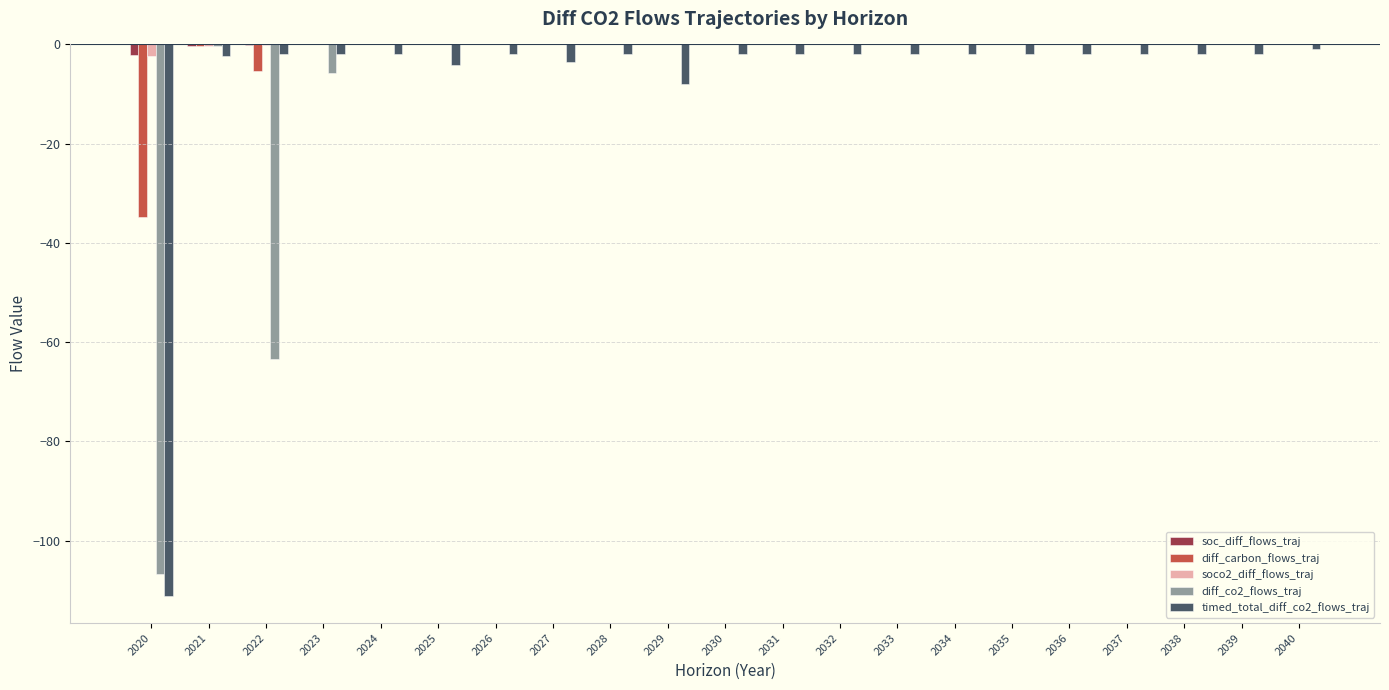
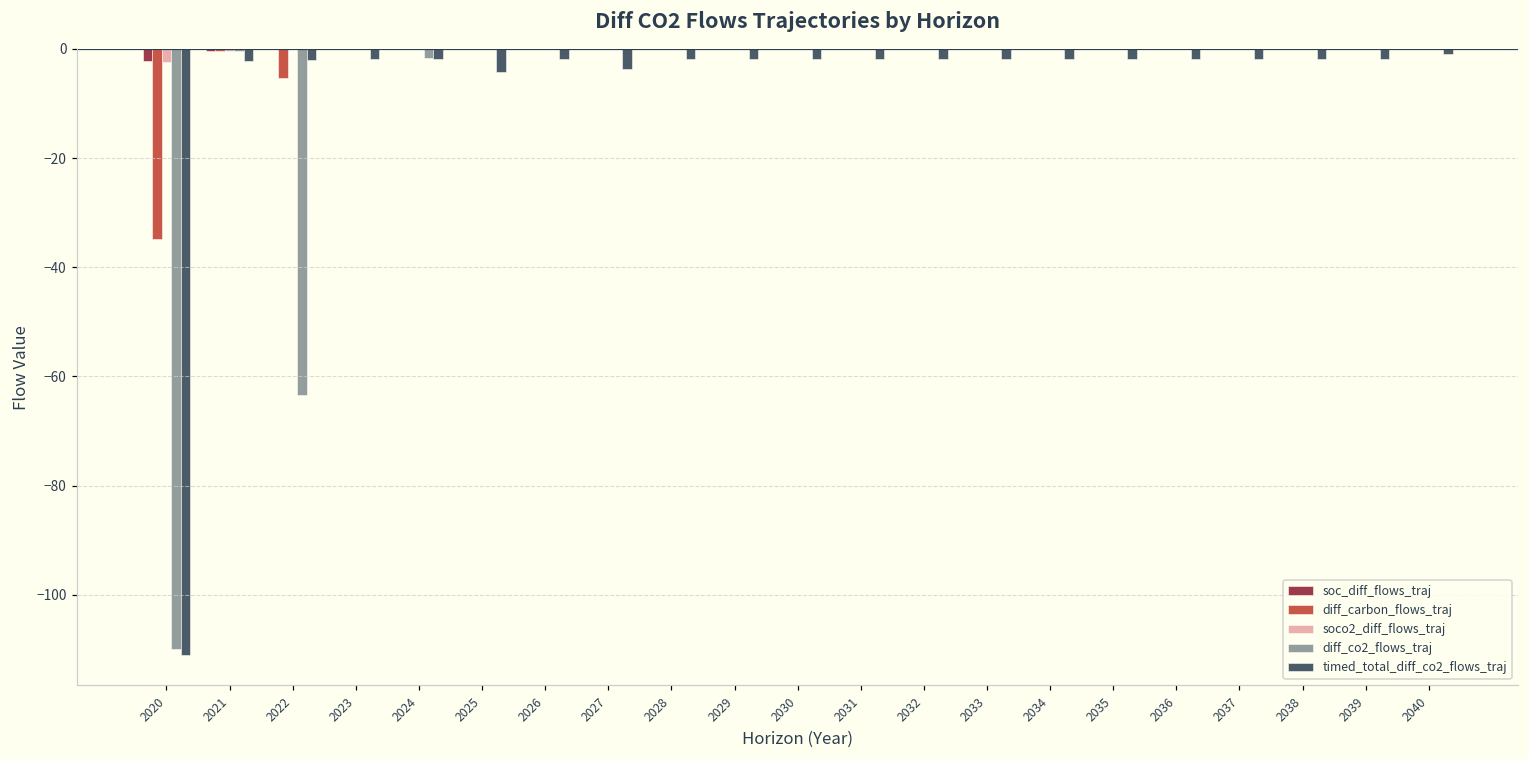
diff_co2_flows_traj, 2020: -107 -> -110
diff_co2_flows_traj, 2023: -6 -> 0
diff_co2_flows_traj, 2024: 0 -> -2
timed_total_diff_co2_flows_traj, 2029: -8 -> -2
